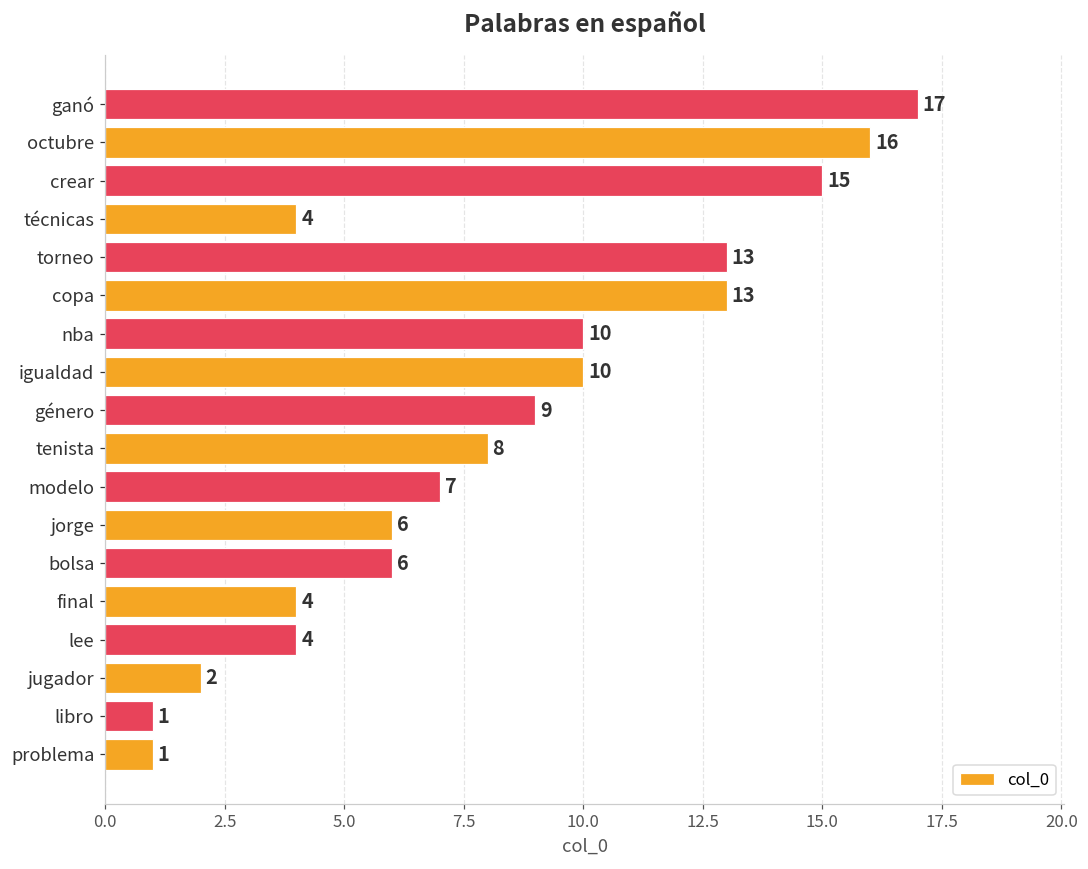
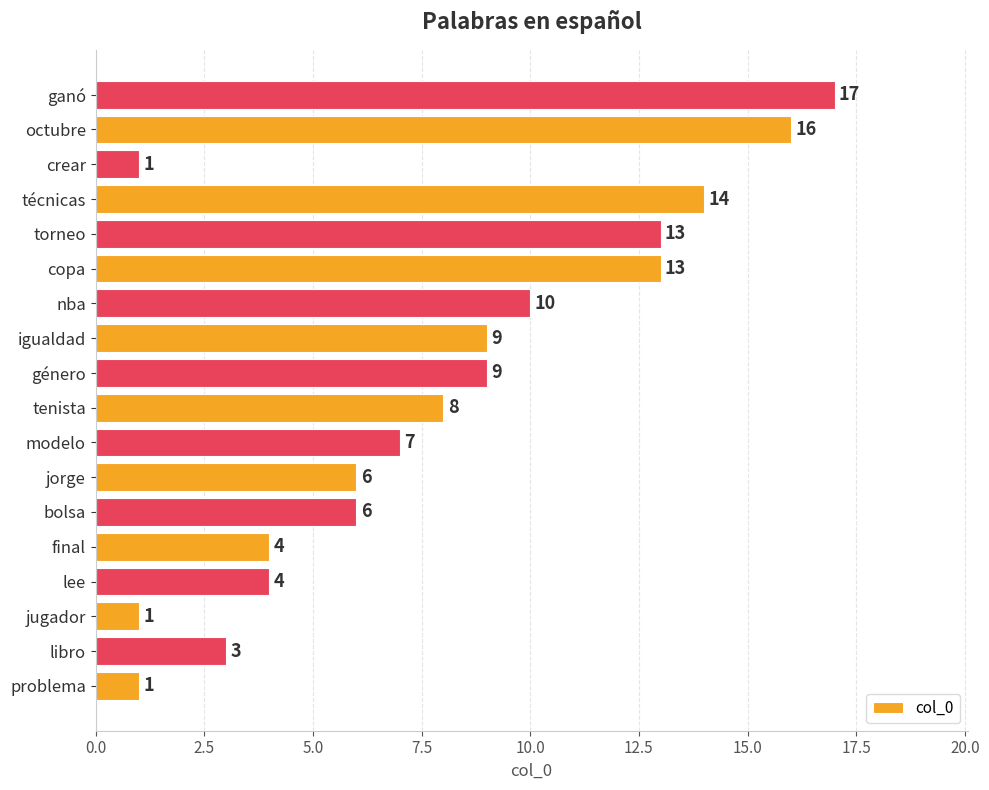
crear: 15 -> 1
técnicas: 4 -> 14
igualdad: 10 -> 9
jugador: 2 -> 1
libro: 1 -> 3
